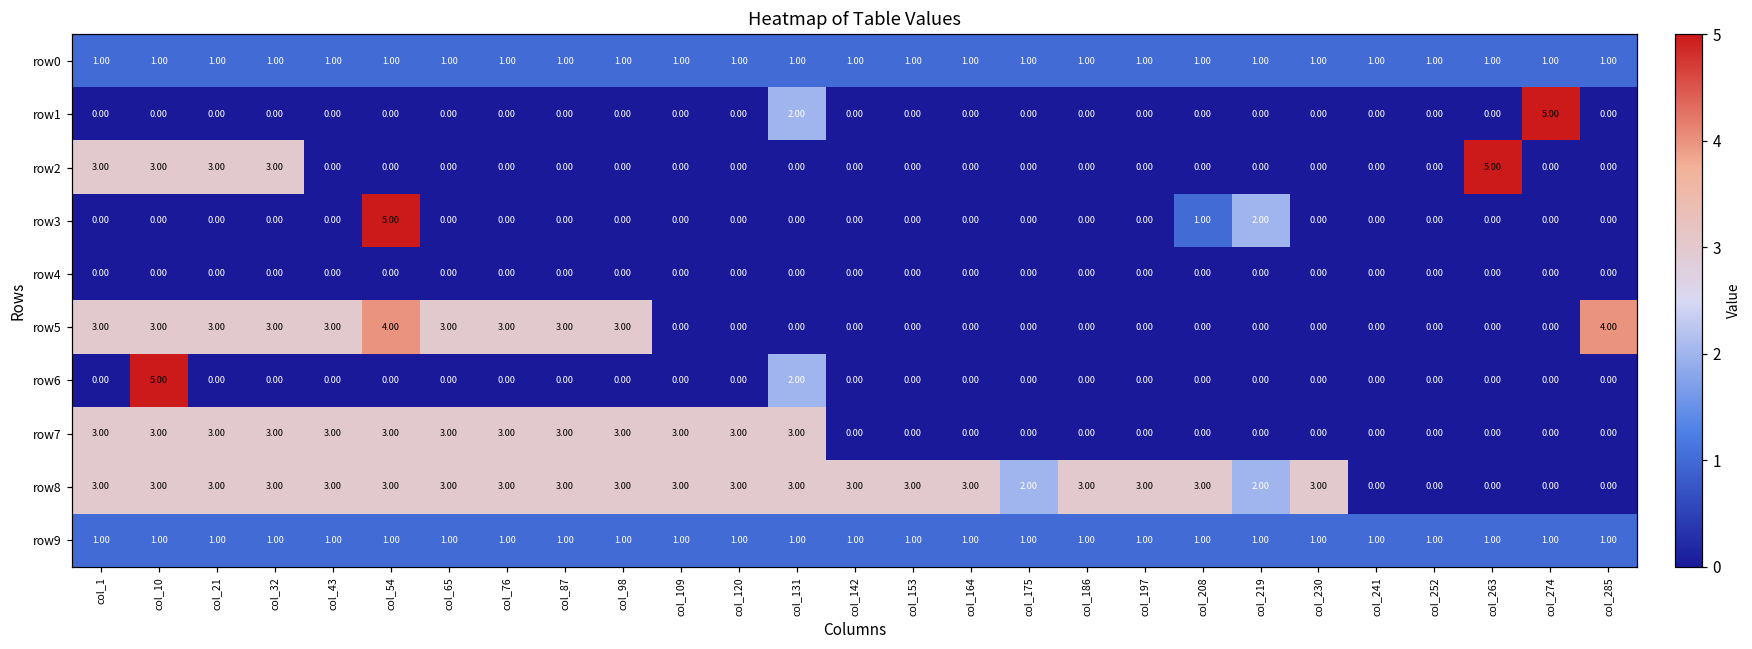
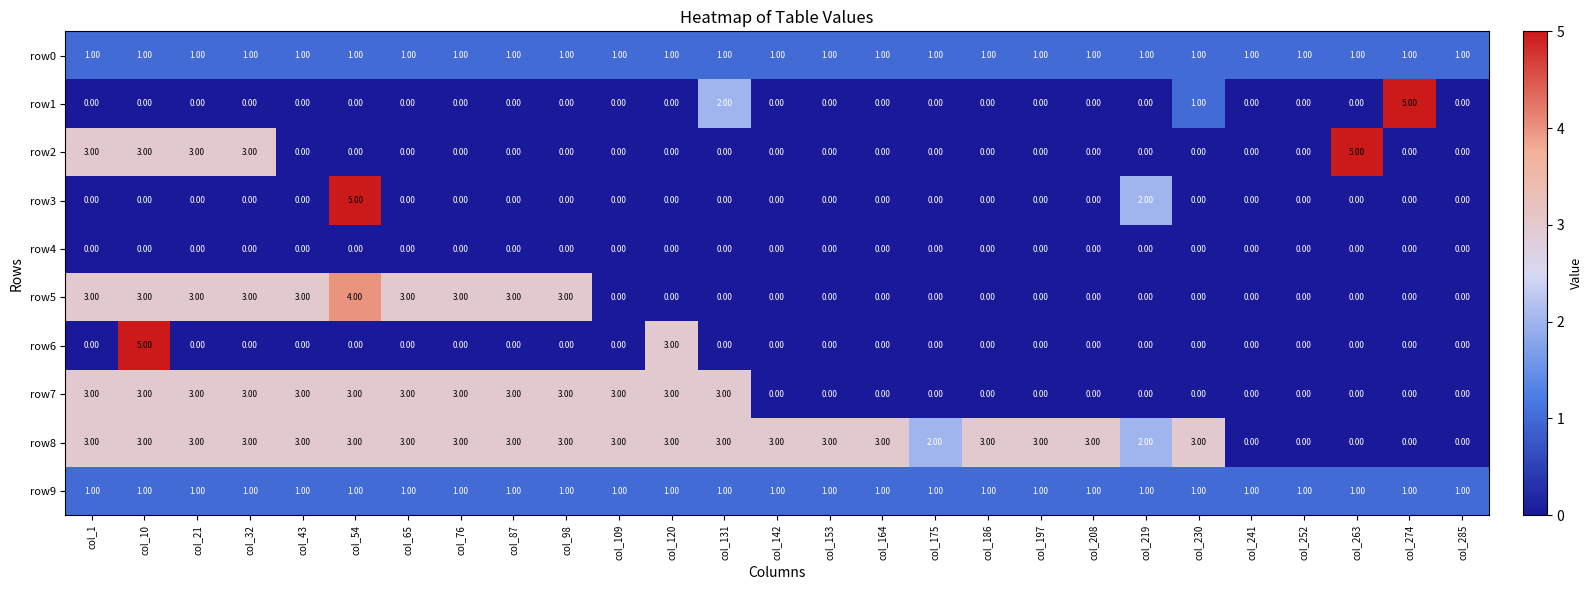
row1, col_230: 0.00 -> 1.00
row3, col_208: 1.00 -> 0.00
row5, col_285: 4.00 -> 0.00
row6, col_120: 0.00 -> 3.00
row6, col_131: 2.00 -> 0.00
